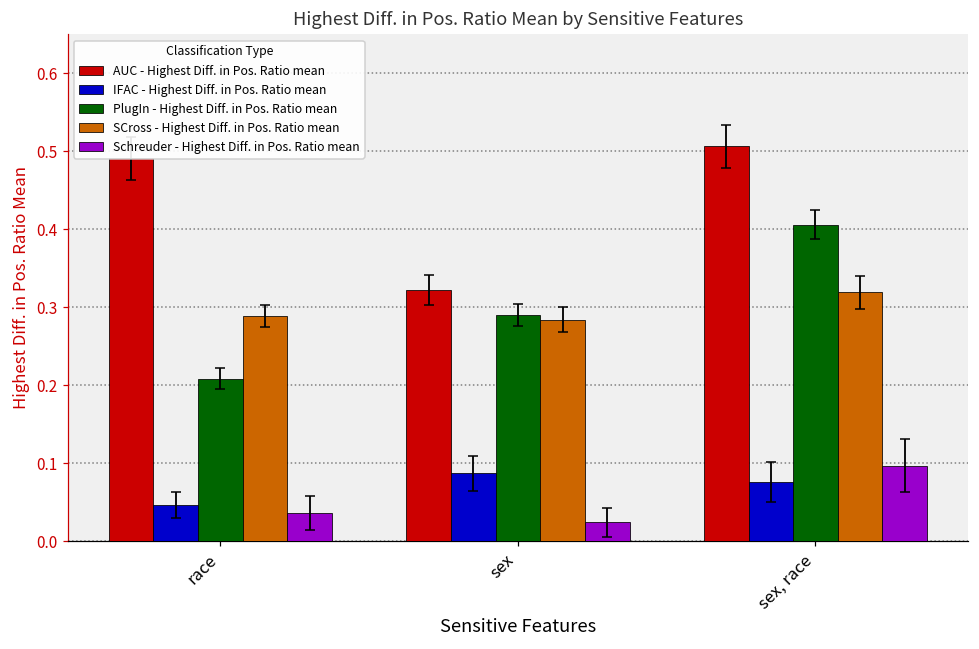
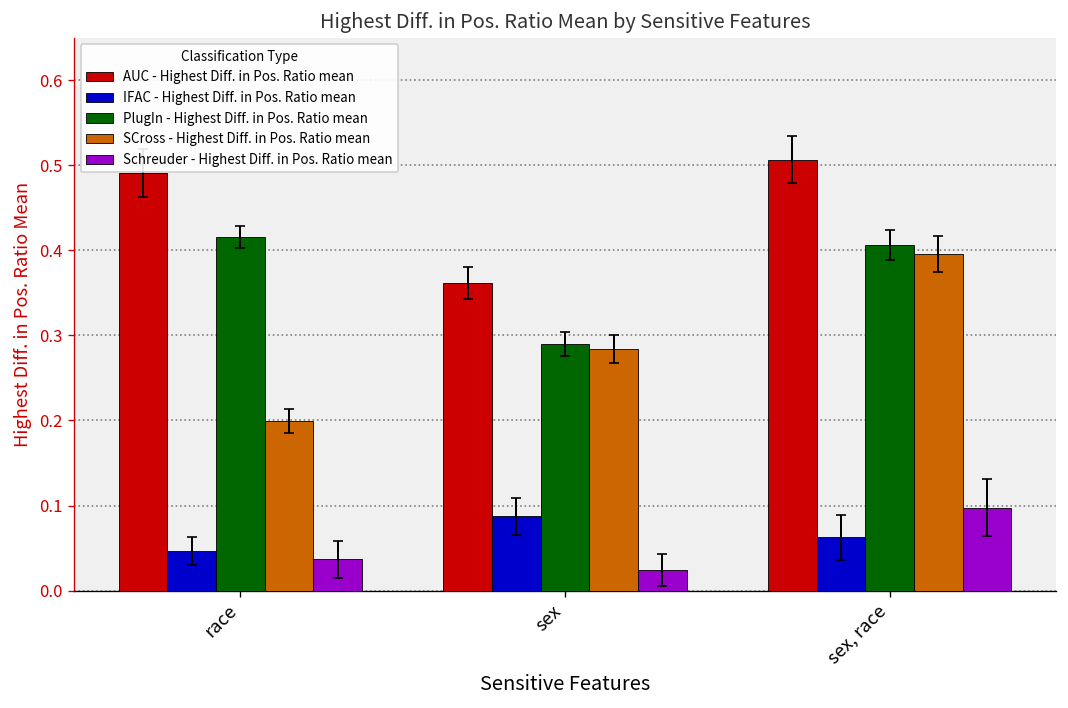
PlugIn - Highest Diff. in Pos. Ratio mean, race: 0.21 -> 0.42
SCross - Highest Diff. in Pos. Ratio mean, race: 0.29 -> 0.20
AUC - Highest Diff. in Pos. Ratio mean, sex: 0.32 -> 0.36
IFAC - Highest Diff. in Pos. Ratio mean, sex, race: 0.08 -> 0.06
SCross - Highest Diff. in Pos. Ratio mean, sex, race: 0.32 -> 0.40
